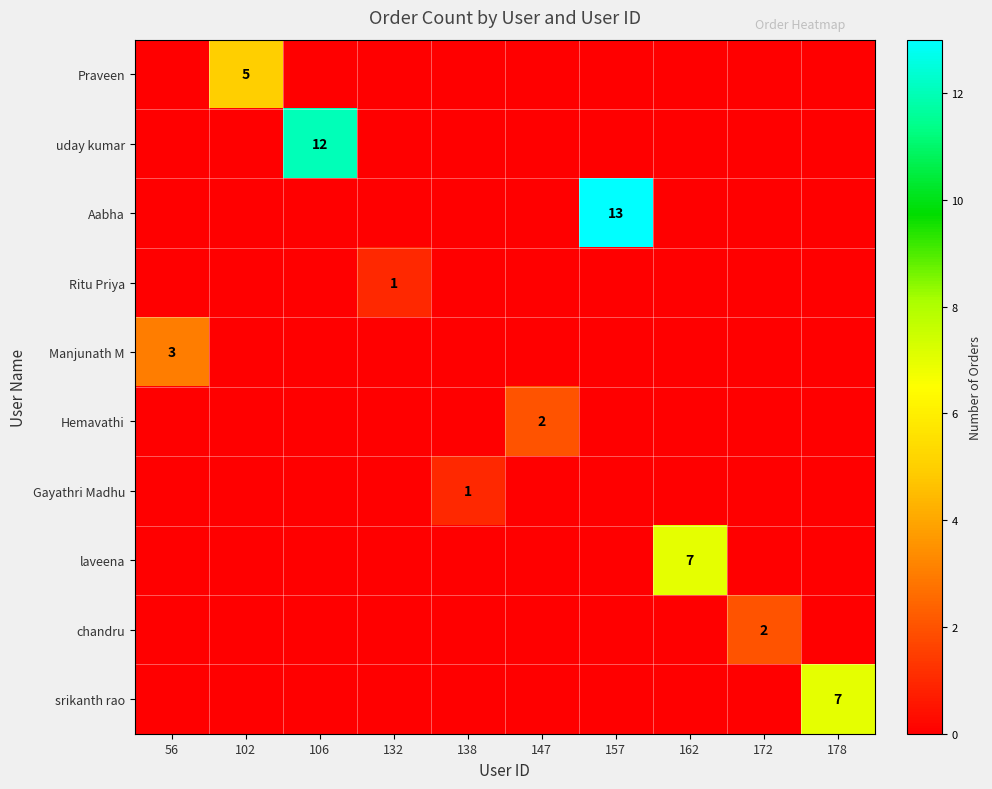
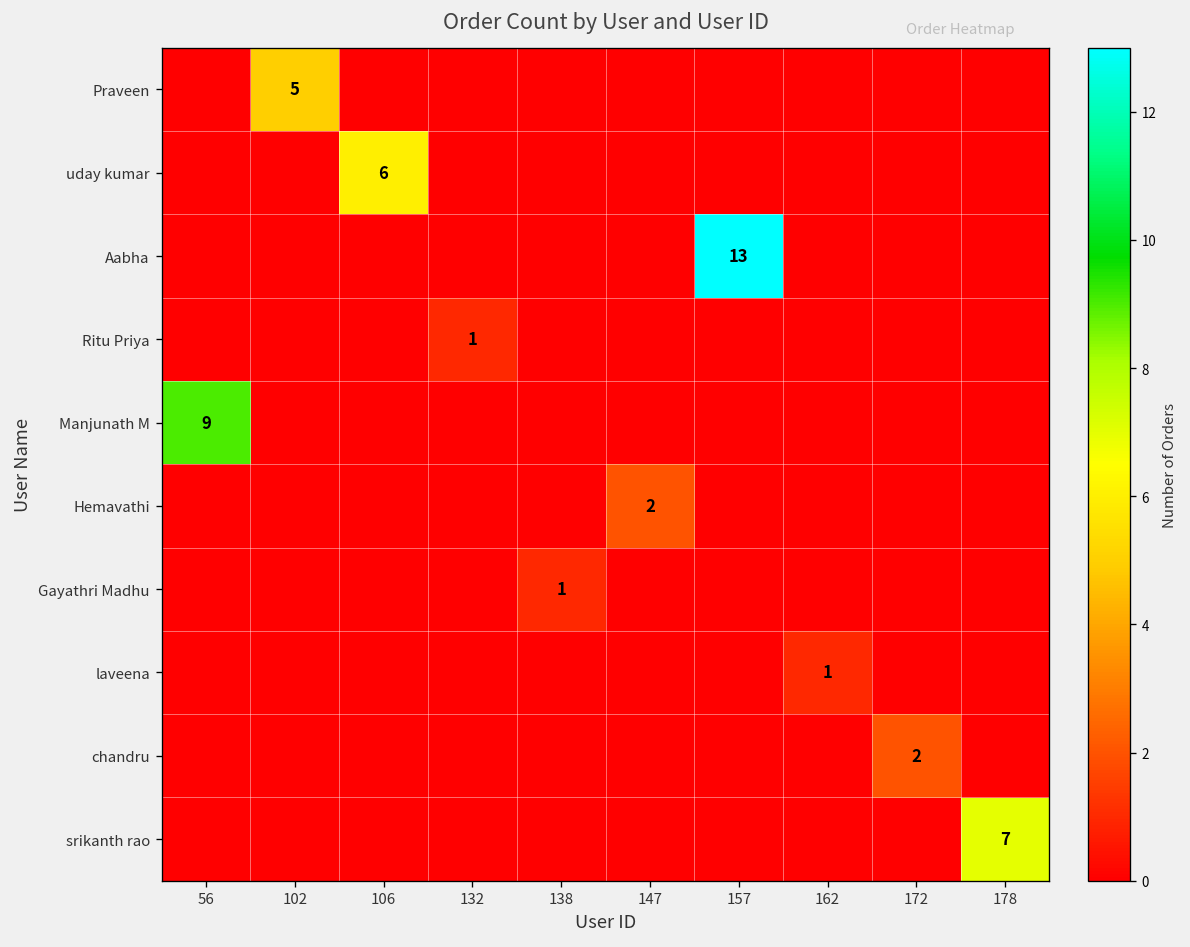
uday kumar, 106: 12 -> 6
Manjunath M, 56: 3 -> 9
laveena, 162: 7 -> 1
